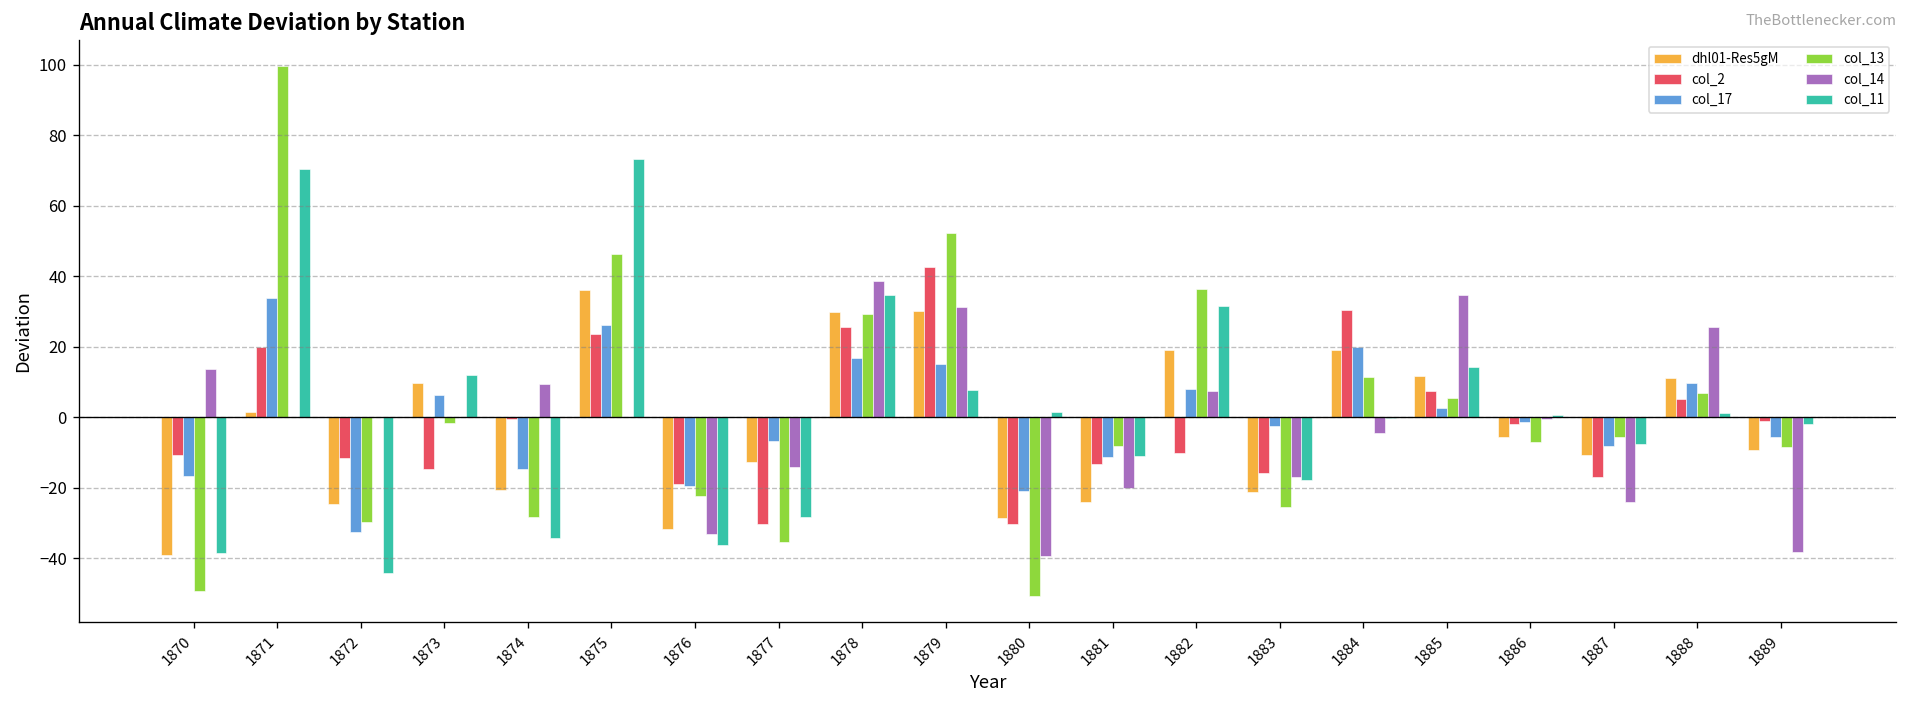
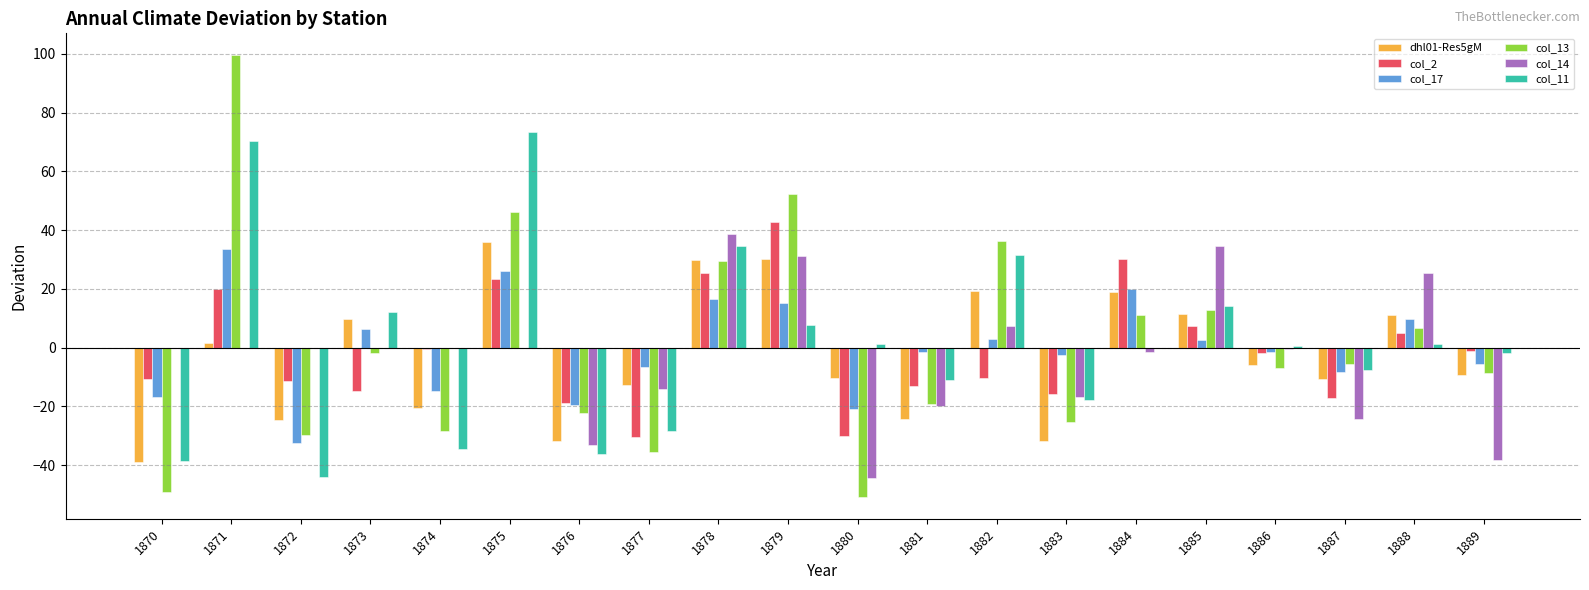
col_14, 1870: 14 -> 0
col_14, 1874: 10 -> 0
dhl01-Res5gM, 1880: -29 -> -10
col_14, 1880: -40 -> -45
col_17, 1881: -11 -> -2
col_13, 1881: -8 -> -19
col_17, 1882: 8 -> 3
dhl01-Res5gM, 1883: -21 -> -32
col_14, 1884: -5 -> -1
col_13, 1885: 6 -> 13
